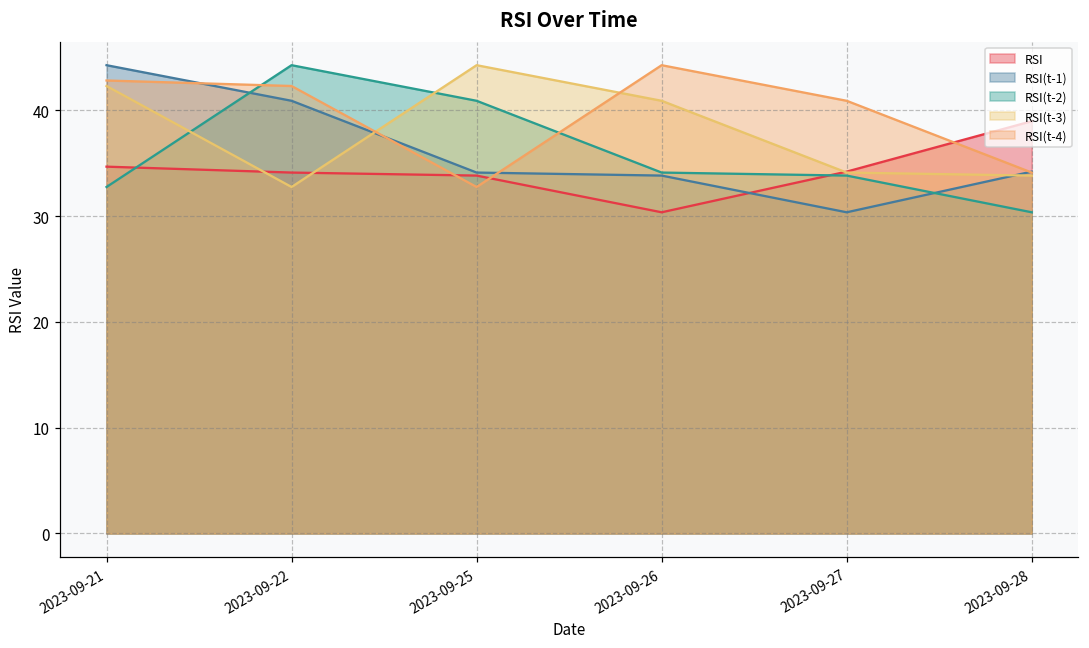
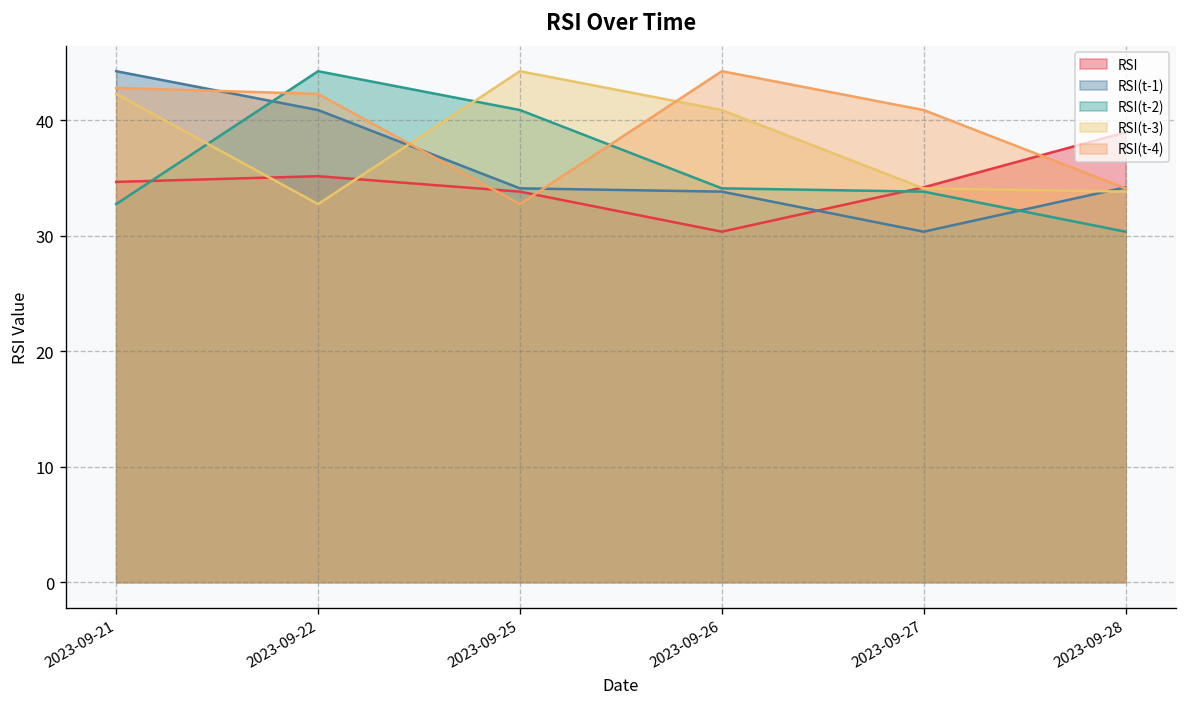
RSI, 2023-09-22: 34 -> 35
